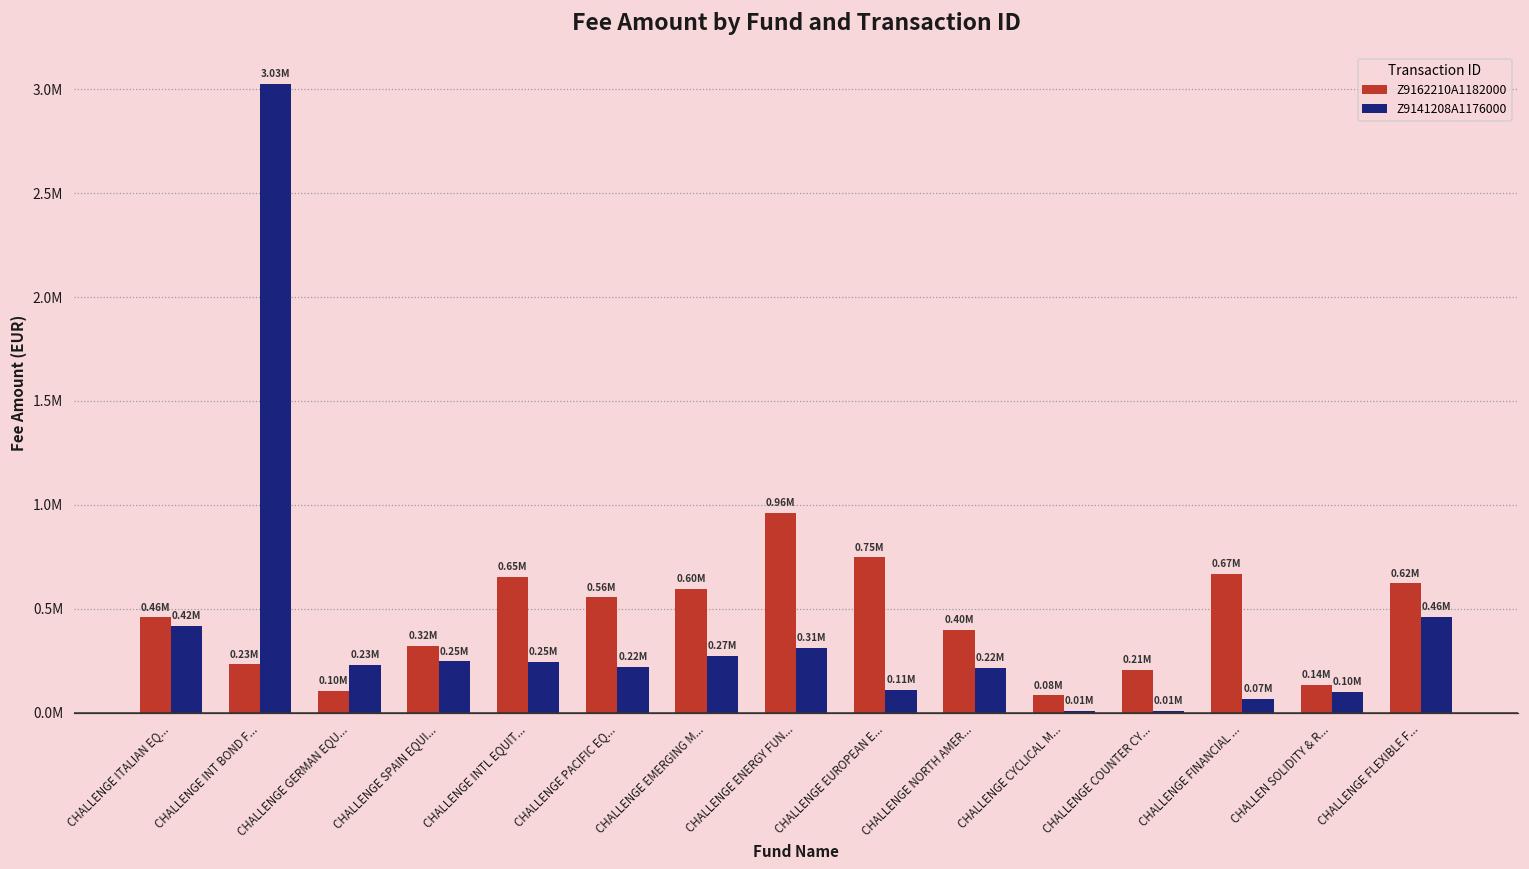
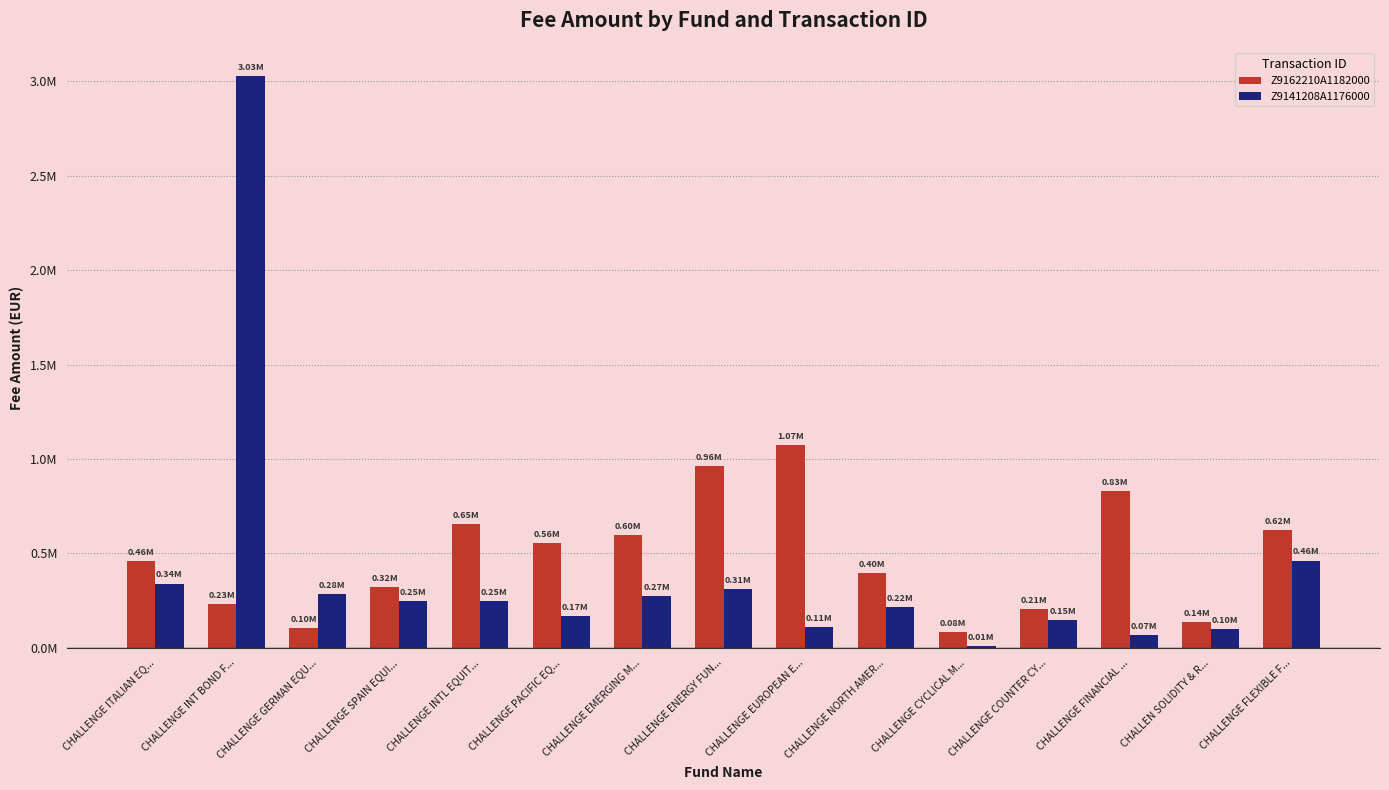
Z9141208A1176000, CHALLENGE ITALIAN EQ...: 0.42M -> 0.34M
Z9141208A1176000, CHALLENGE GERMAN EQU...: 0.23M -> 0.28M
Z9141208A1176000, CHALLENGE PACIFIC EQ...: 0.22M -> 0.17M
Z9162210A1182000, CHALLENGE EUROPEAN E...: 0.75M -> 1.07M
Z9141208A1176000, CHALLENGE COUNTER CY...: 0.01M -> 0.15M
Z9162210A1182000, CHALLENGE FINANCIAL ...: 0.67M -> 0.83M
